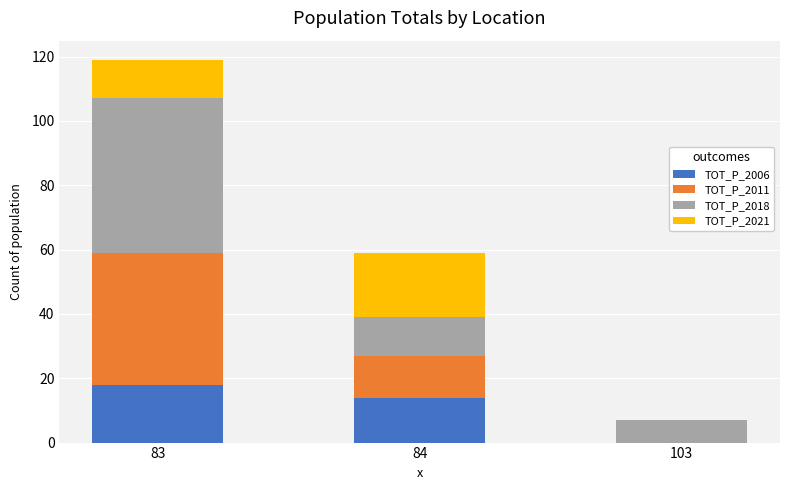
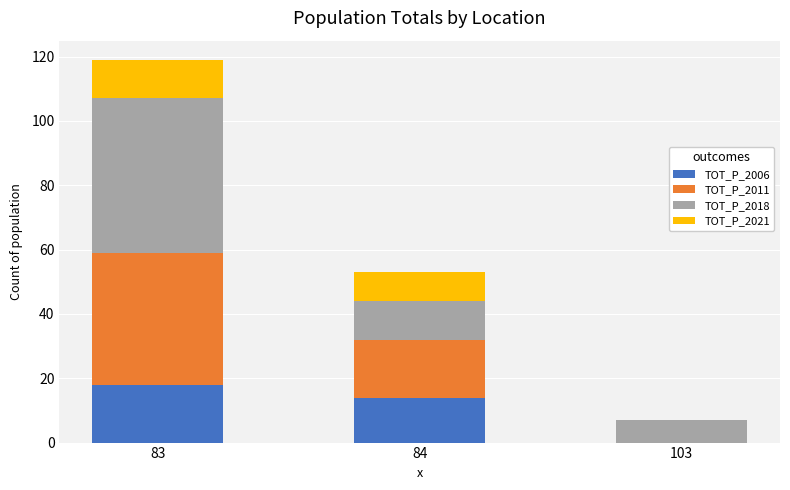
TOT_P_2011, 84: 13 -> 18
TOT_P_2021, 84: 20 -> 9
